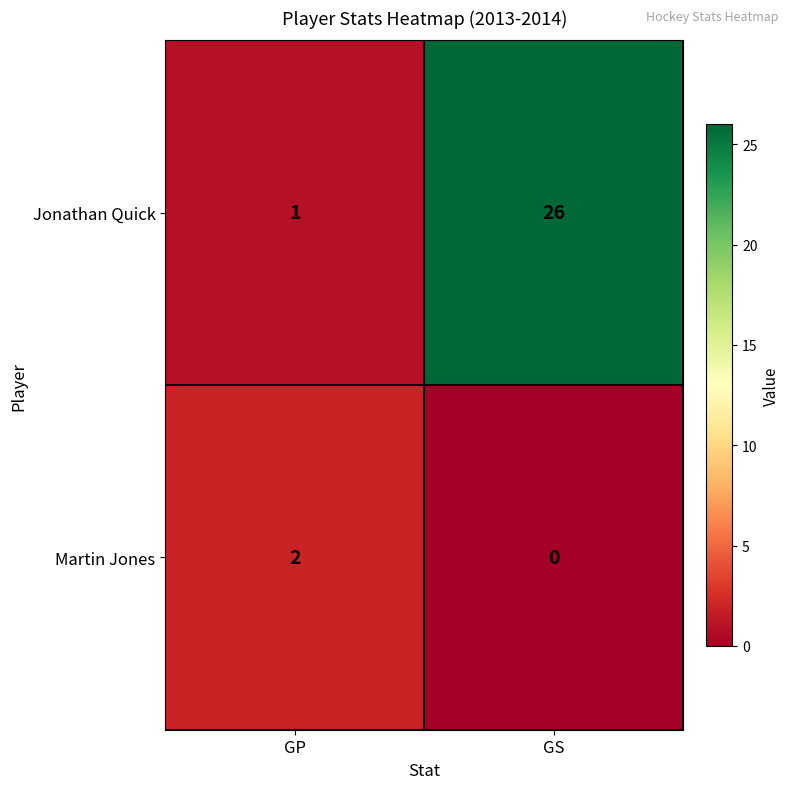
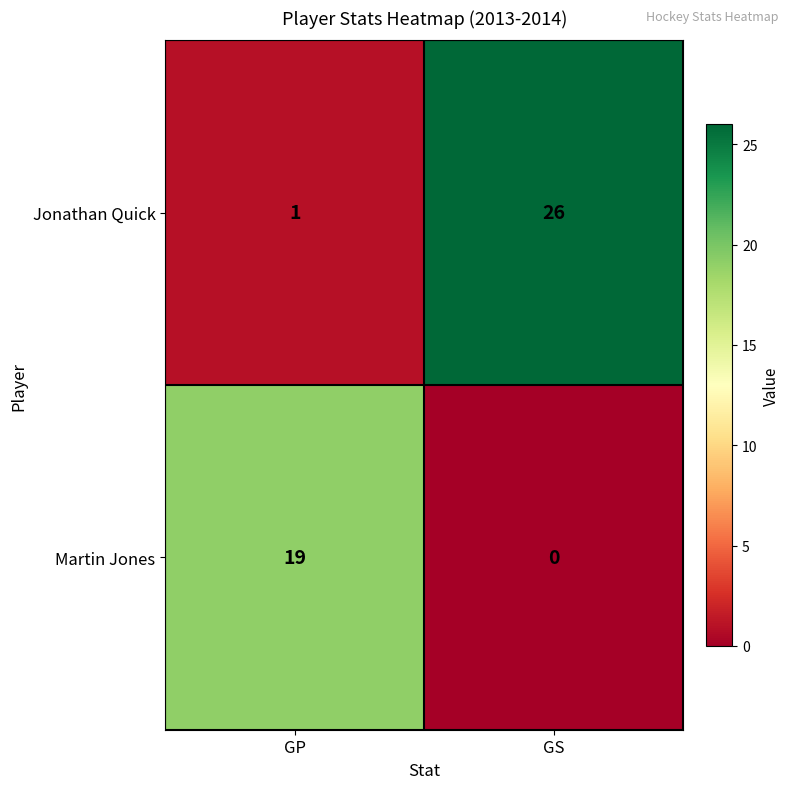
Martin Jones, GP: 2 -> 19
